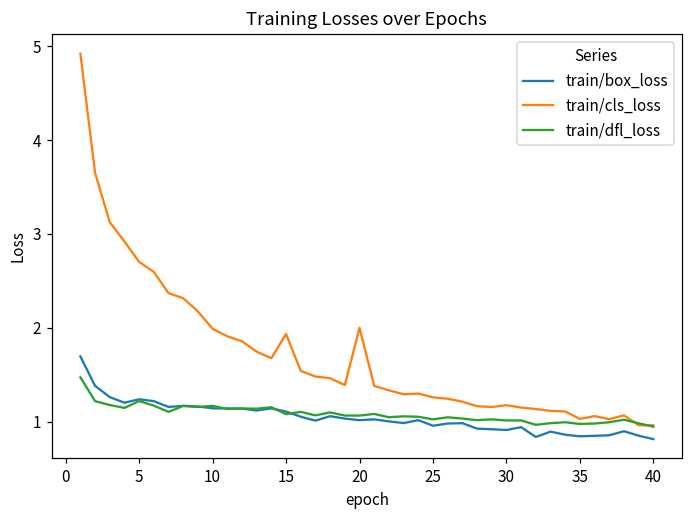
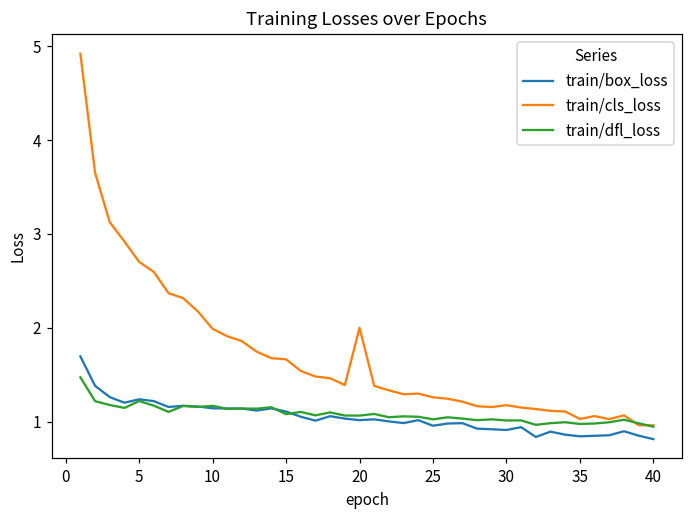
train/cls_loss, 15: 1.9 -> 1.7
